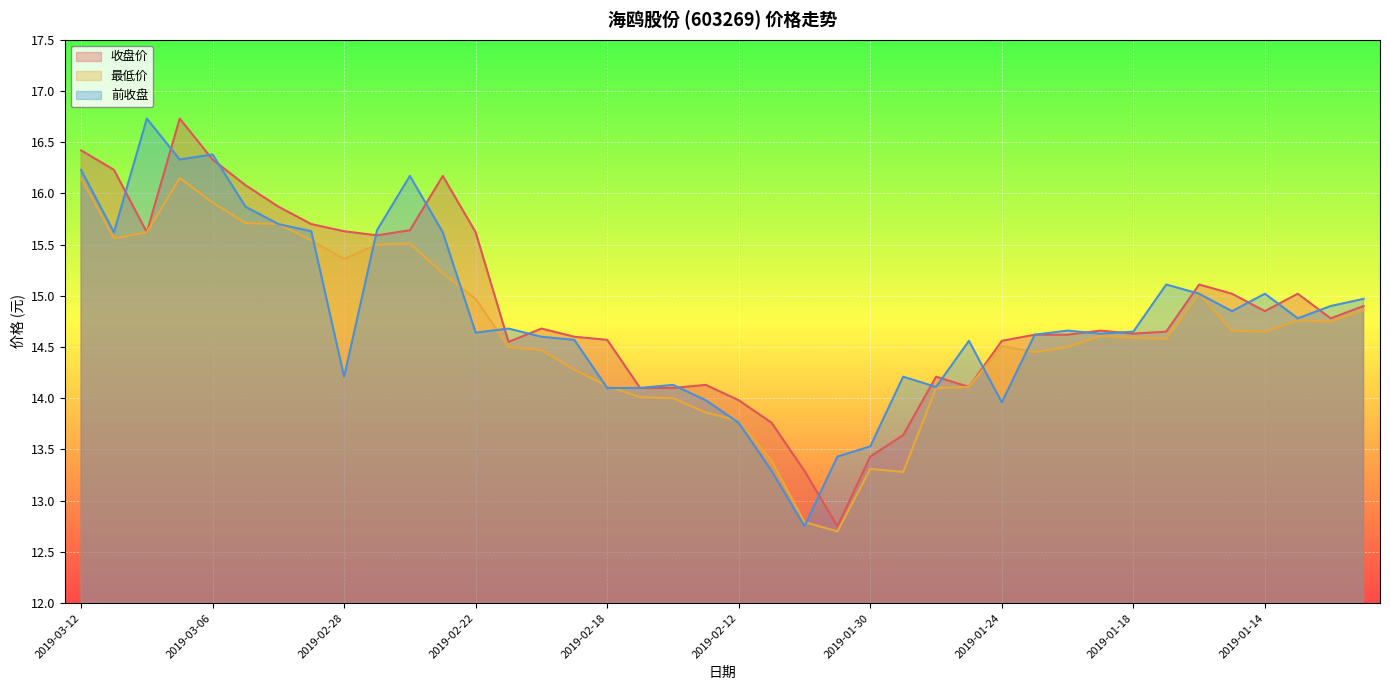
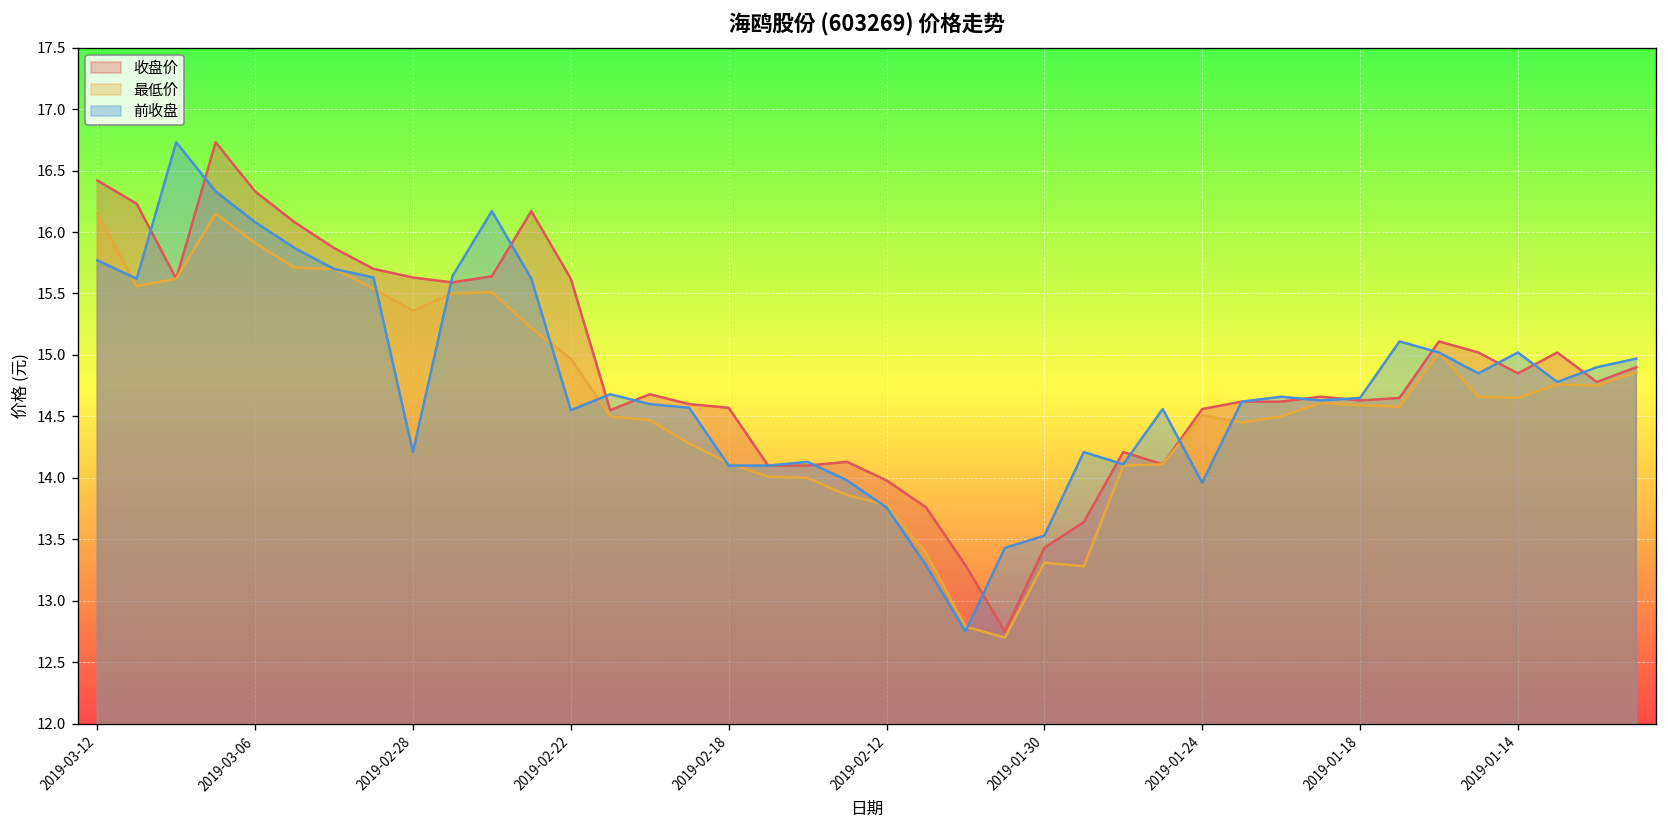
前收盘, 2019-03-12: 16.23 -> 15.77
前收盘, 2019-03-06: 16.38 -> 16.08
前收盘, 2019-02-22: 14.64 -> 14.55
